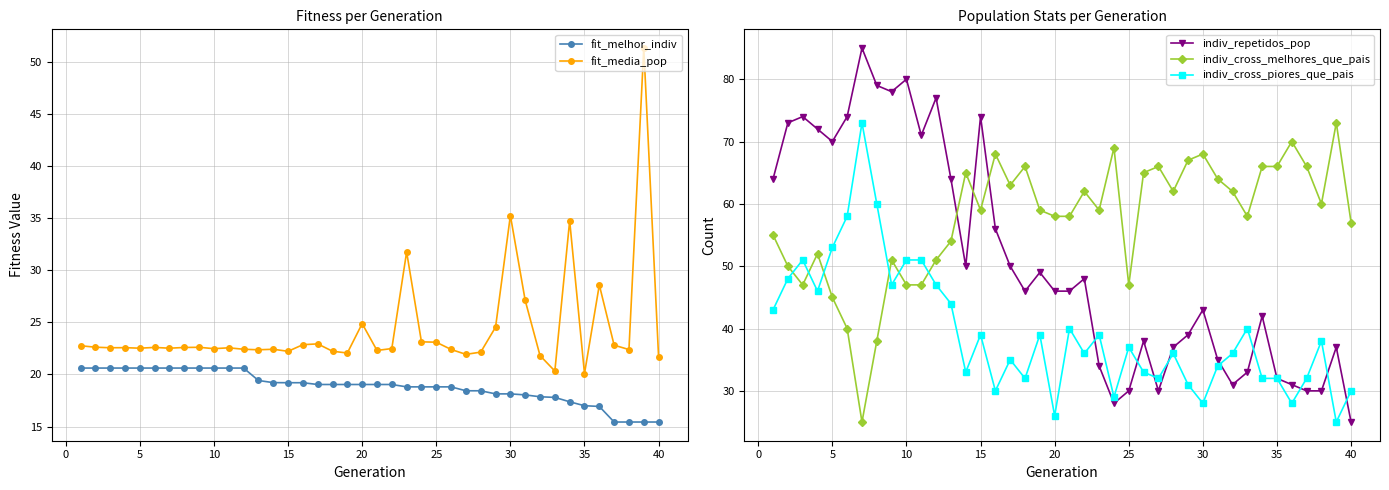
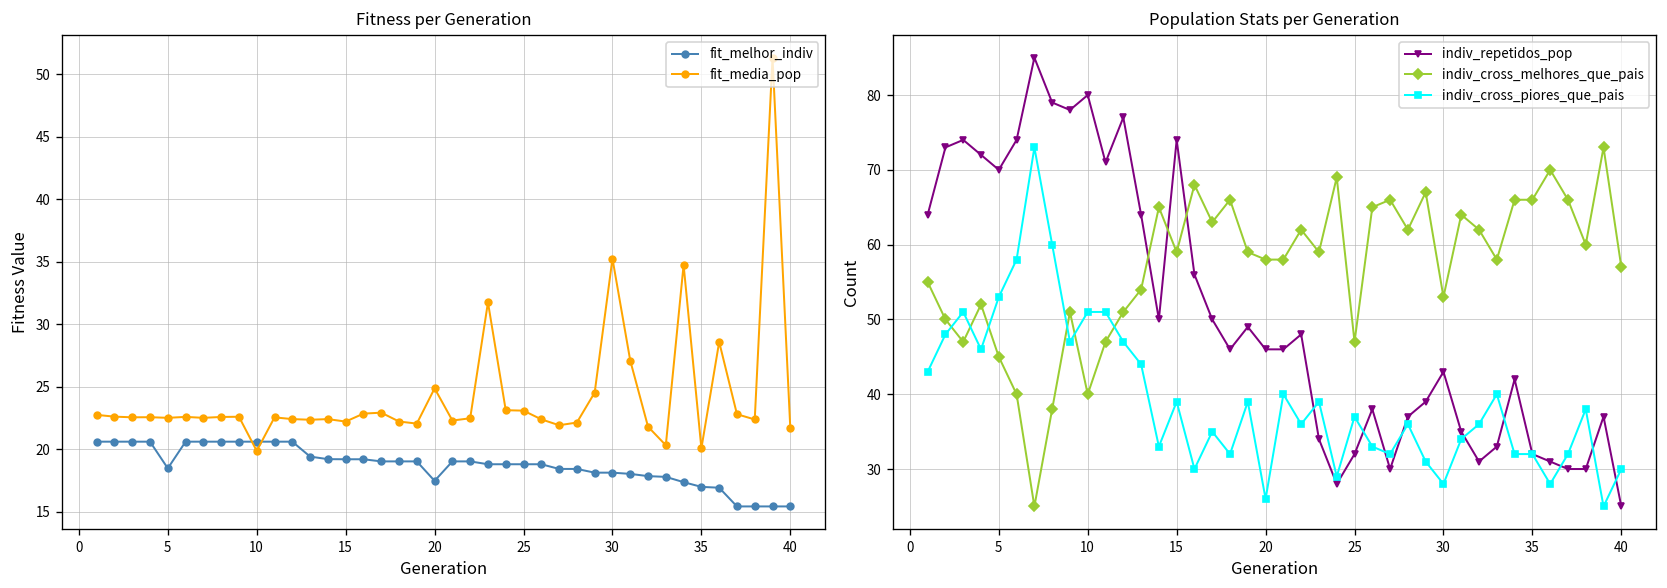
Fitness per Generation, fit_melhor_indiv, 5: 20.6 -> 18.5
Fitness per Generation, fit_media_pop, 10: 22.5 -> 19.9
Fitness per Generation, fit_melhor_indiv, 20: 19.0 -> 17.5
Population Stats per Generation, indiv_cross_melhores_que_pais, 10: 47 -> 40
Population Stats per Generation, indiv_repetidos_pop, 25: 30 -> 32
Population Stats per Generation, indiv_cross_melhores_que_pais, 30: 68 -> 53
